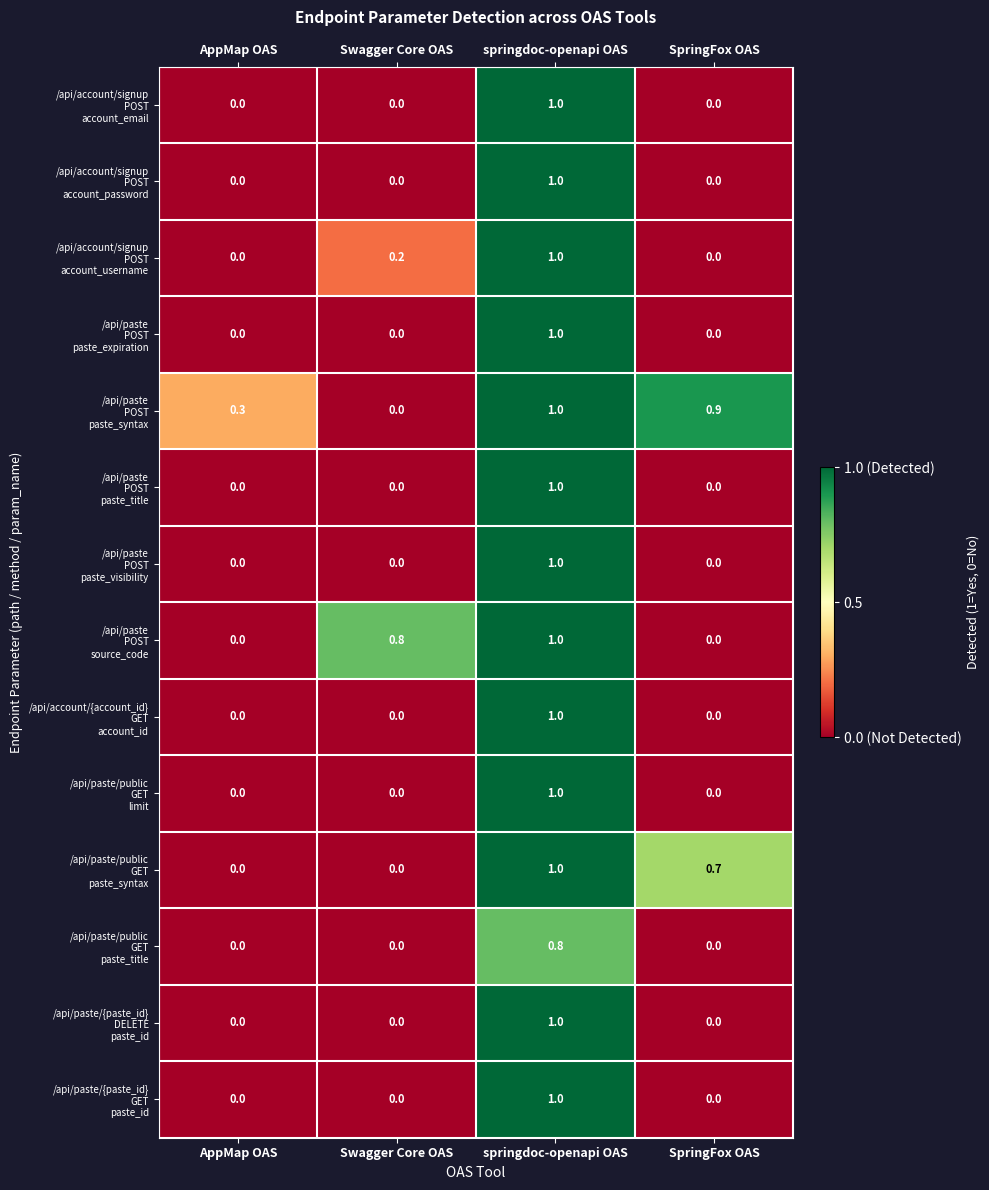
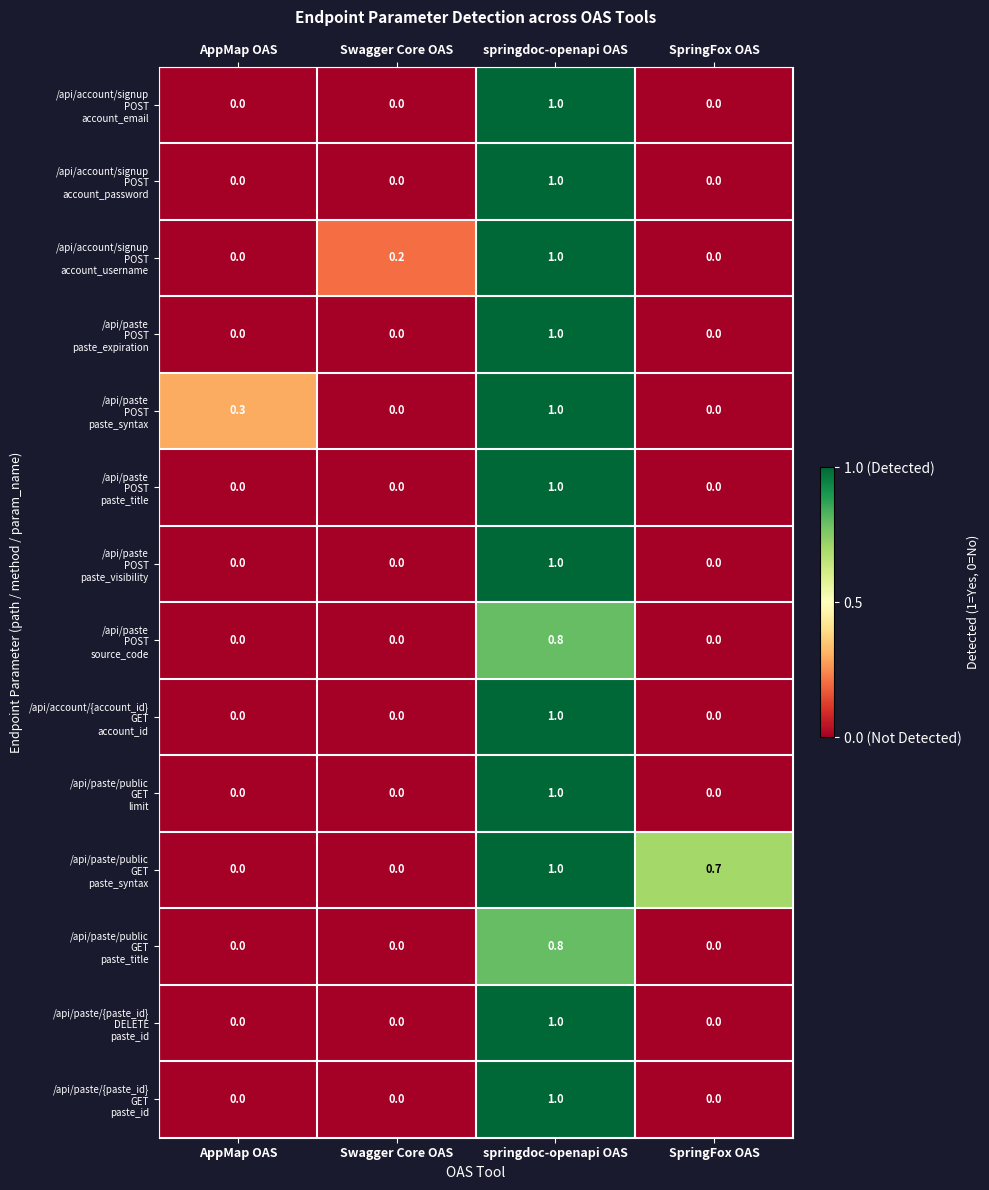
/api/paste POST paste_syntax, SpringFox OAS: 0.9 -> 0.0
/api/paste POST source_code, Swagger Core OAS: 0.8 -> 0.0
/api/paste POST source_code, springdoc-openapi OAS: 1.0 -> 0.8
